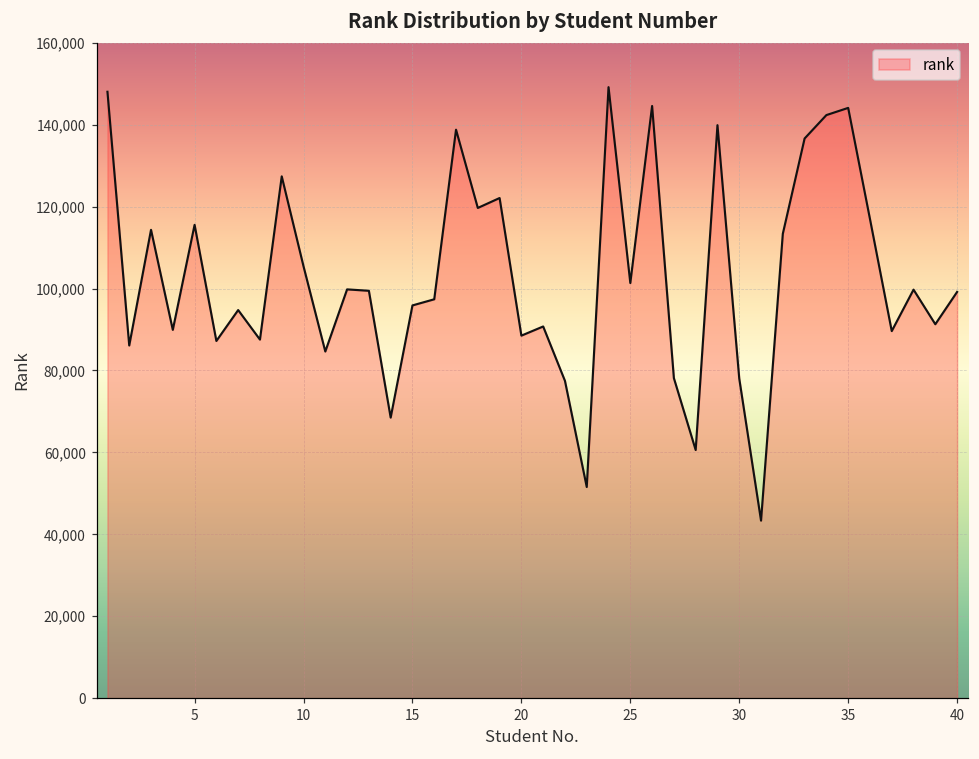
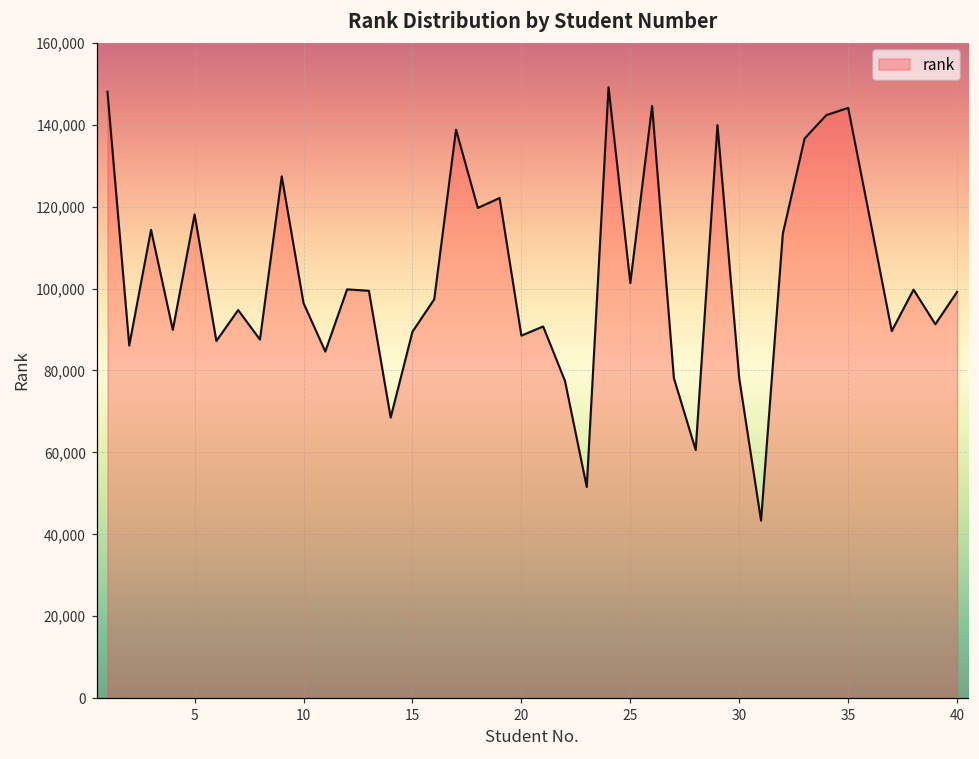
5: 116,000 -> 118,000
10: 105,000 -> 96,000
15: 96,000 -> 89,000
